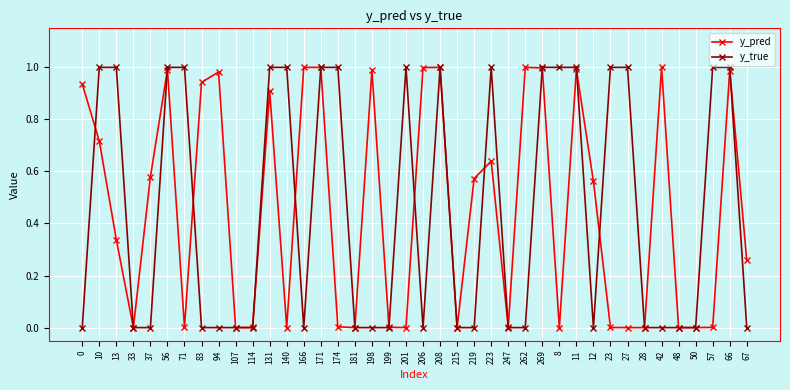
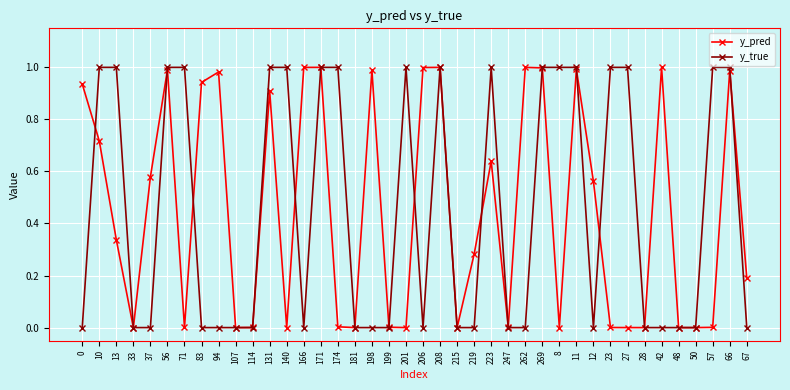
y_pred, 219: 0.57 -> 0.28
y_pred, 67: 0.26 -> 0.19
